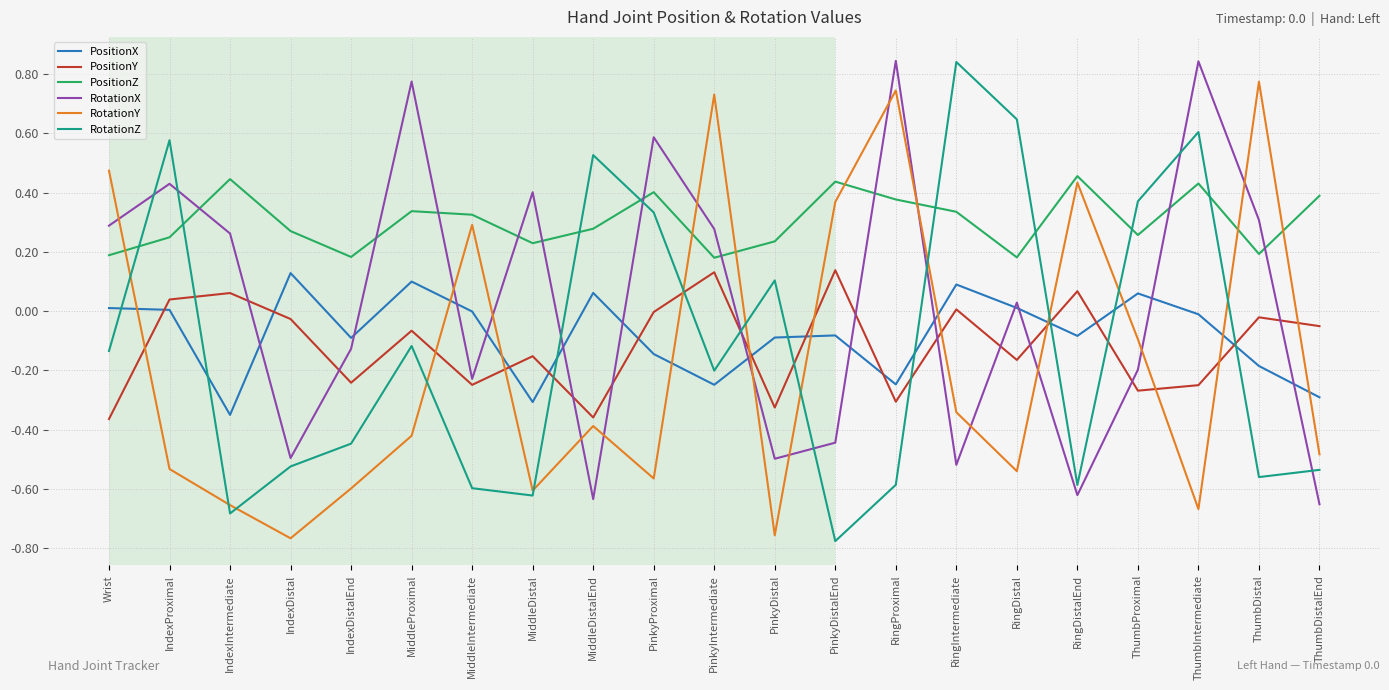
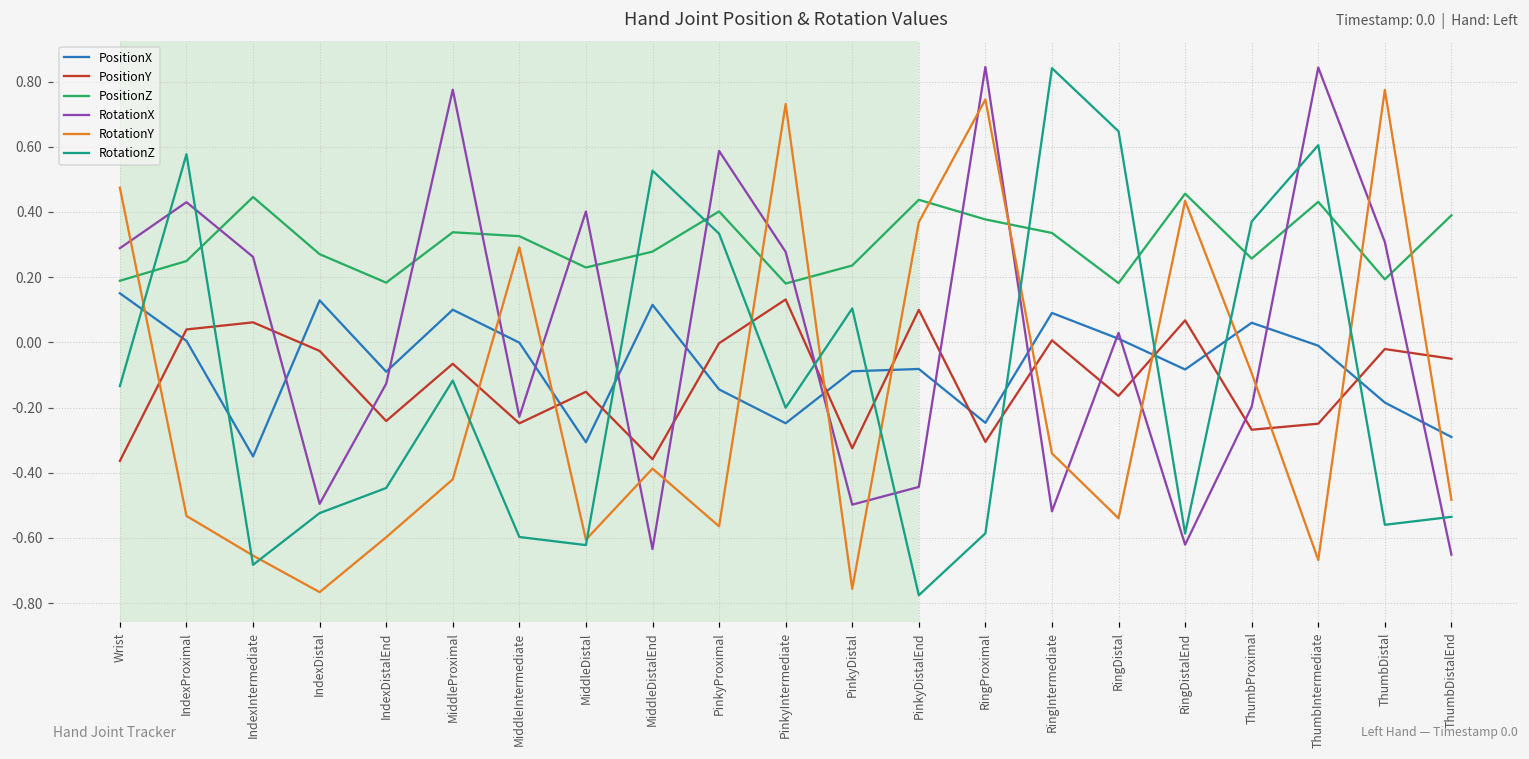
PositionX, Wrist: 0.01 -> 0.15
PositionX, MiddleDistalEnd: 0.06 -> 0.12
PositionY, PinkyDistalEnd: 0.14 -> 0.10
